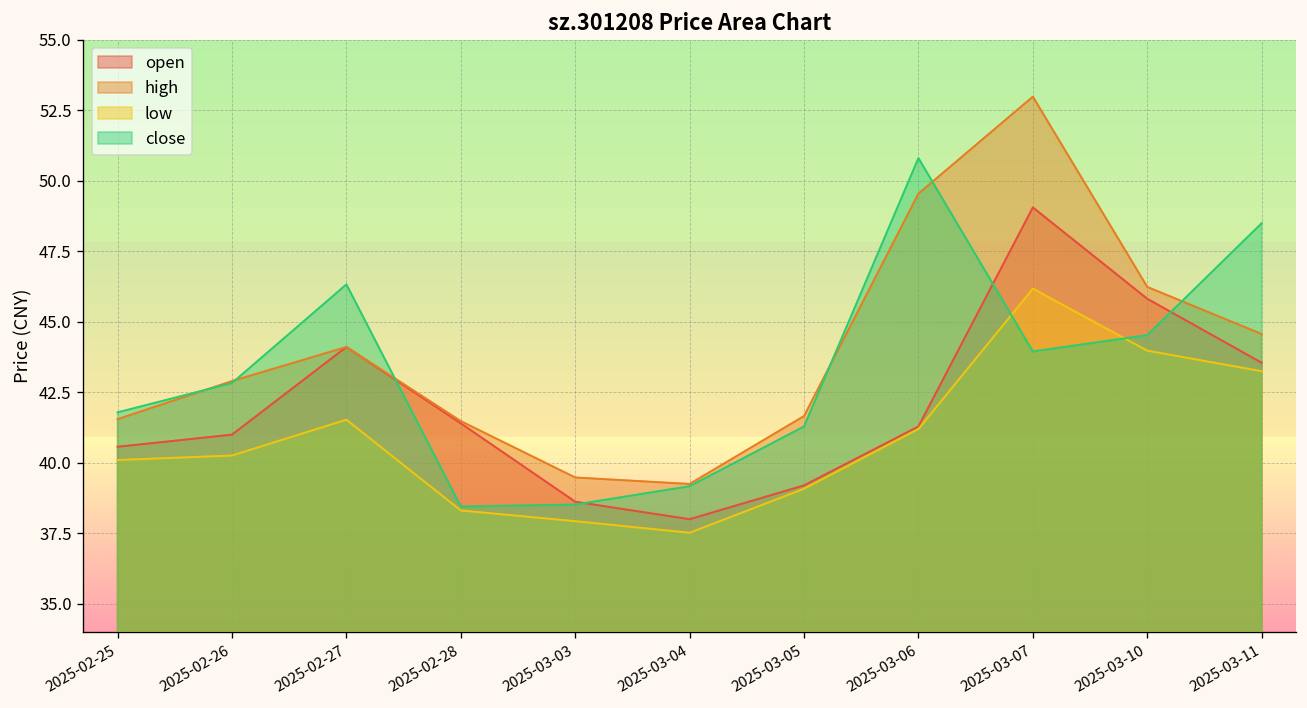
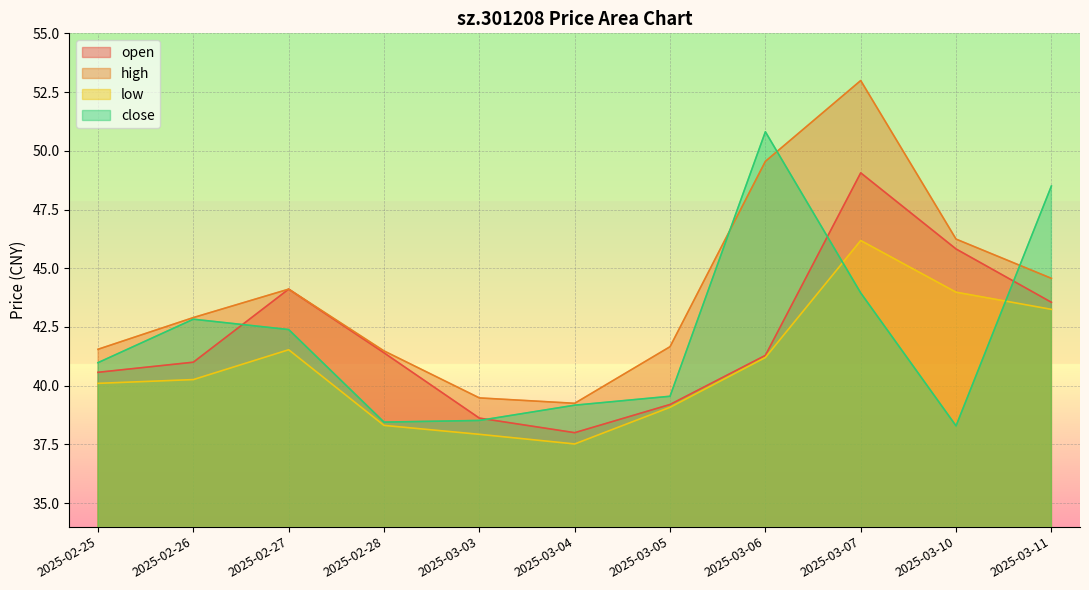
close, 2025-02-25: 41.8 -> 41.0
close, 2025-02-27: 46.3 -> 42.4
close, 2025-03-05: 41.3 -> 39.6
close, 2025-03-10: 44.5 -> 38.3
